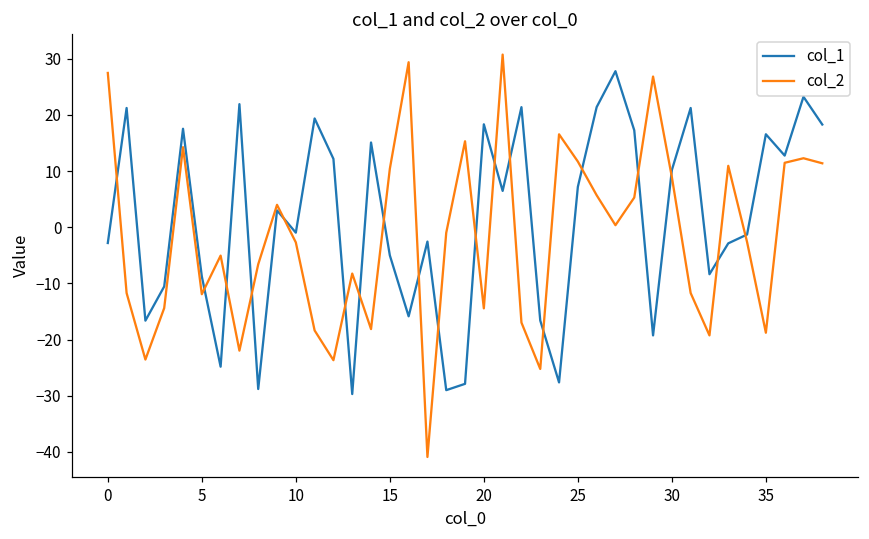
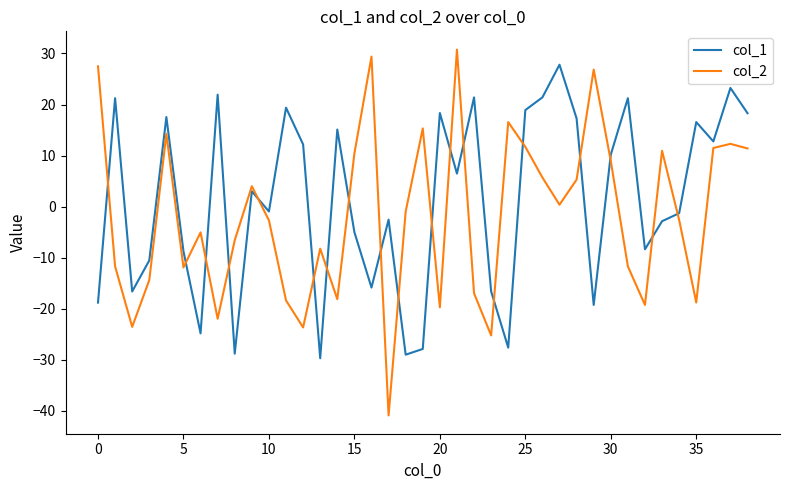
col_1, 0: -3 -> -19
col_2, 20: -14 -> -20
col_1, 25: 7 -> 19
